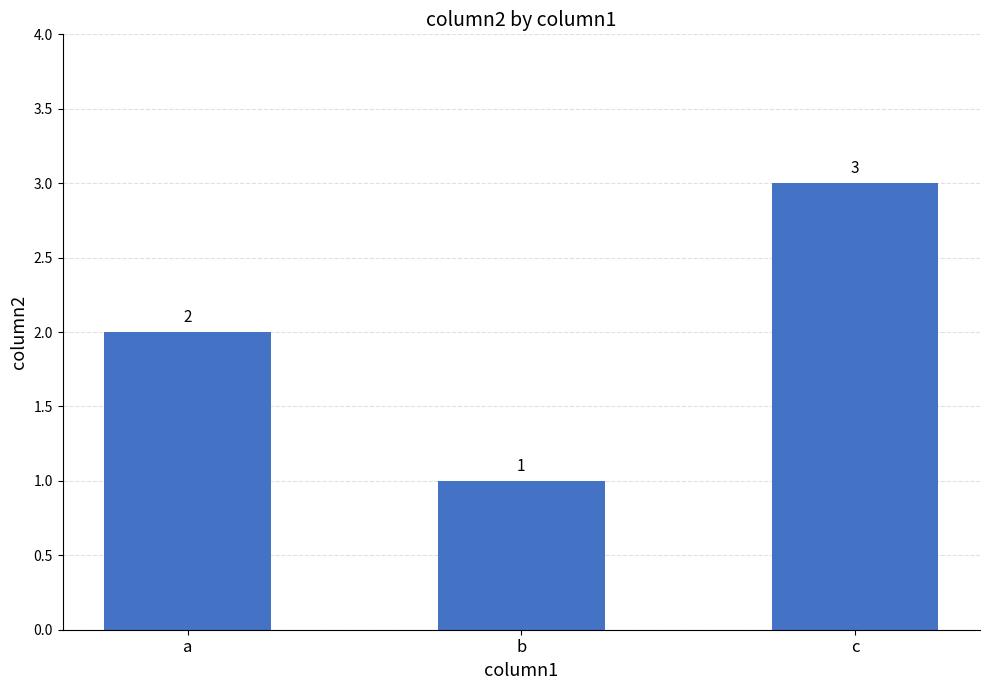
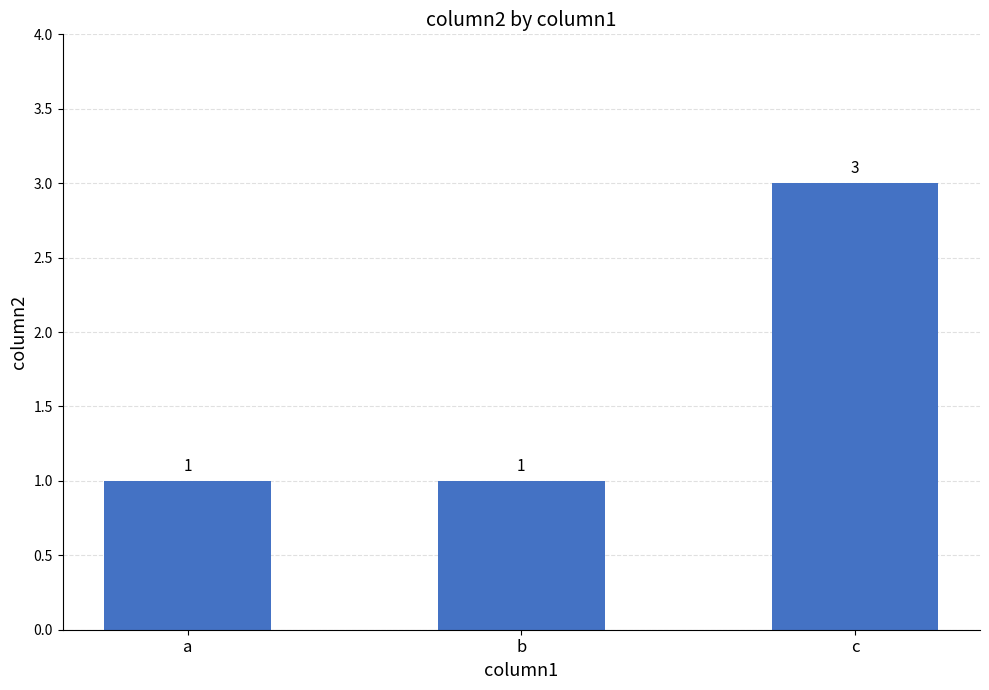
a: 2 -> 1
